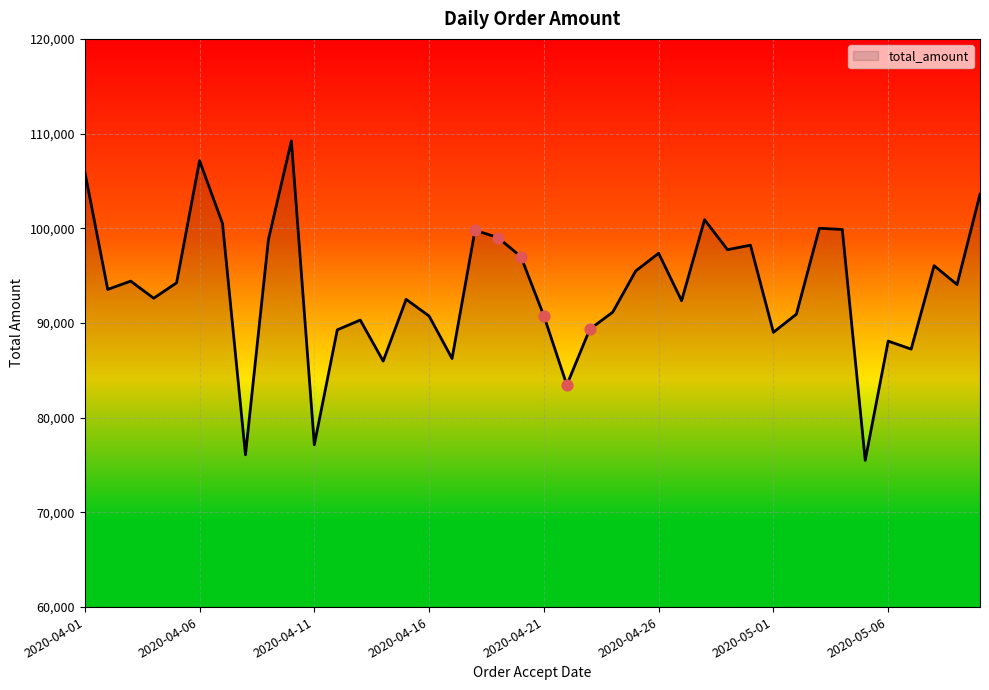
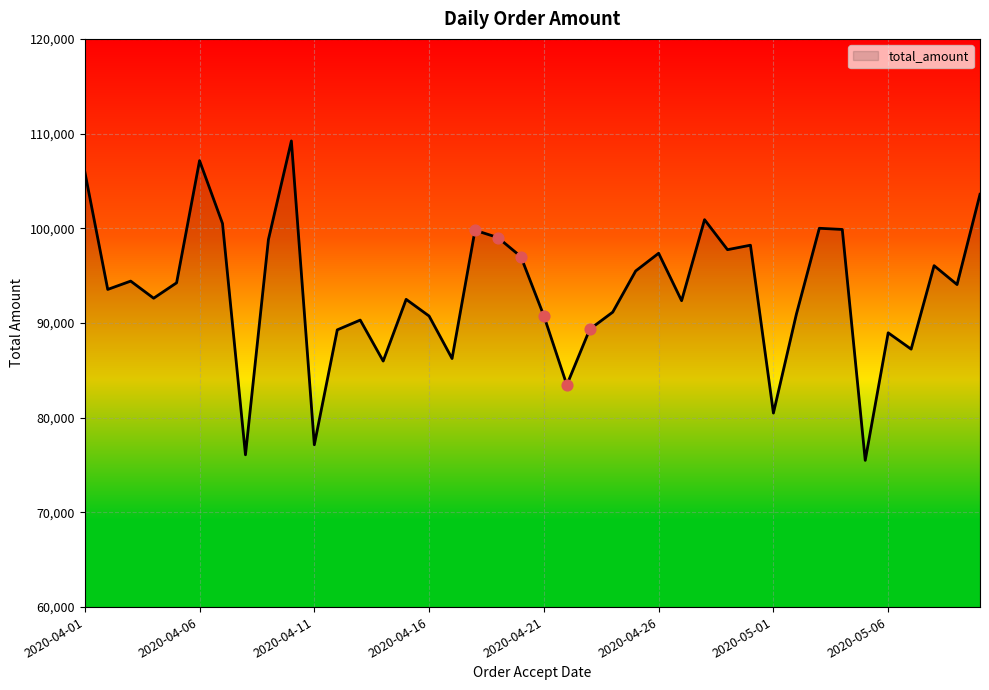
total_amount, 2020-05-01: 89,000 -> 80,000
total_amount, 2020-05-06: 88,000 -> 89,000
